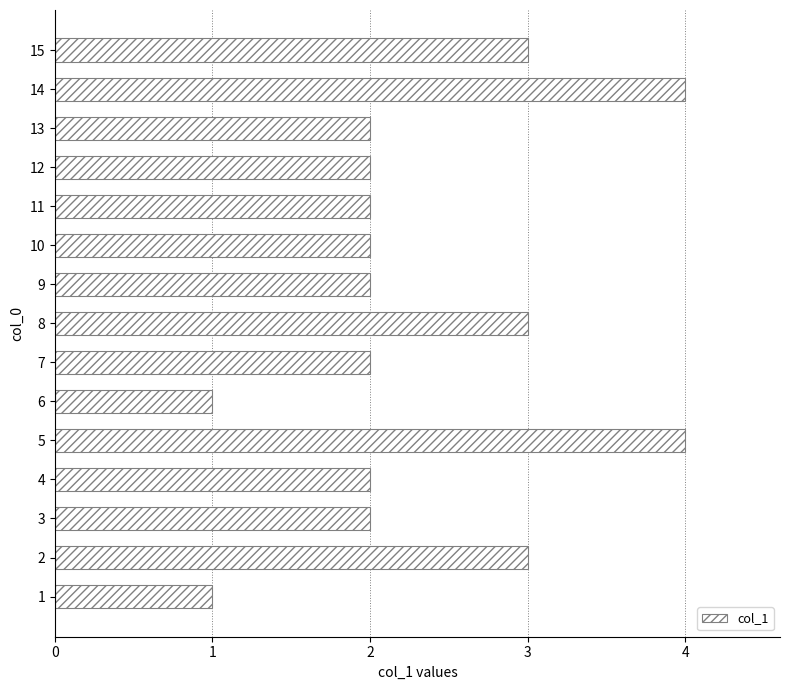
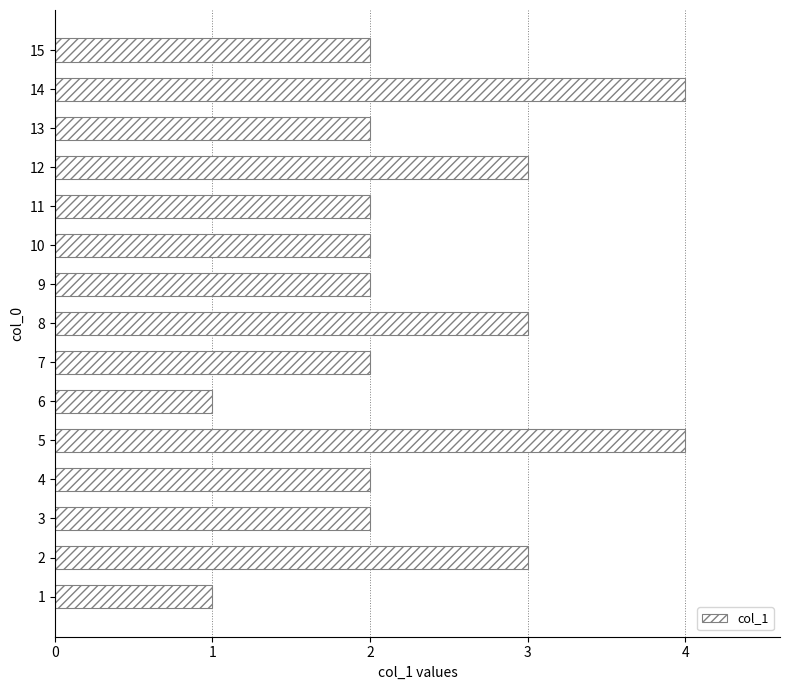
15: 3 -> 2
12: 2 -> 3
